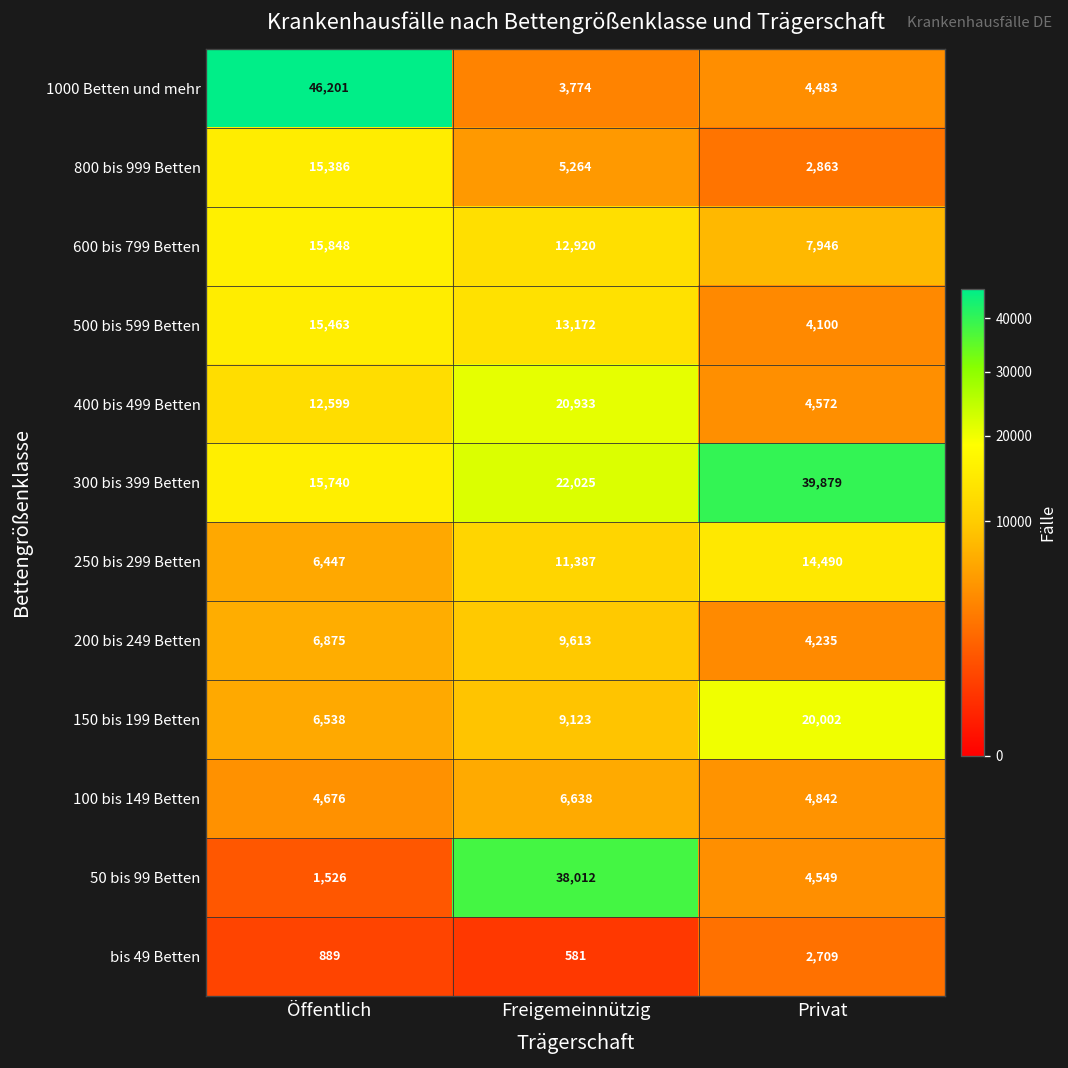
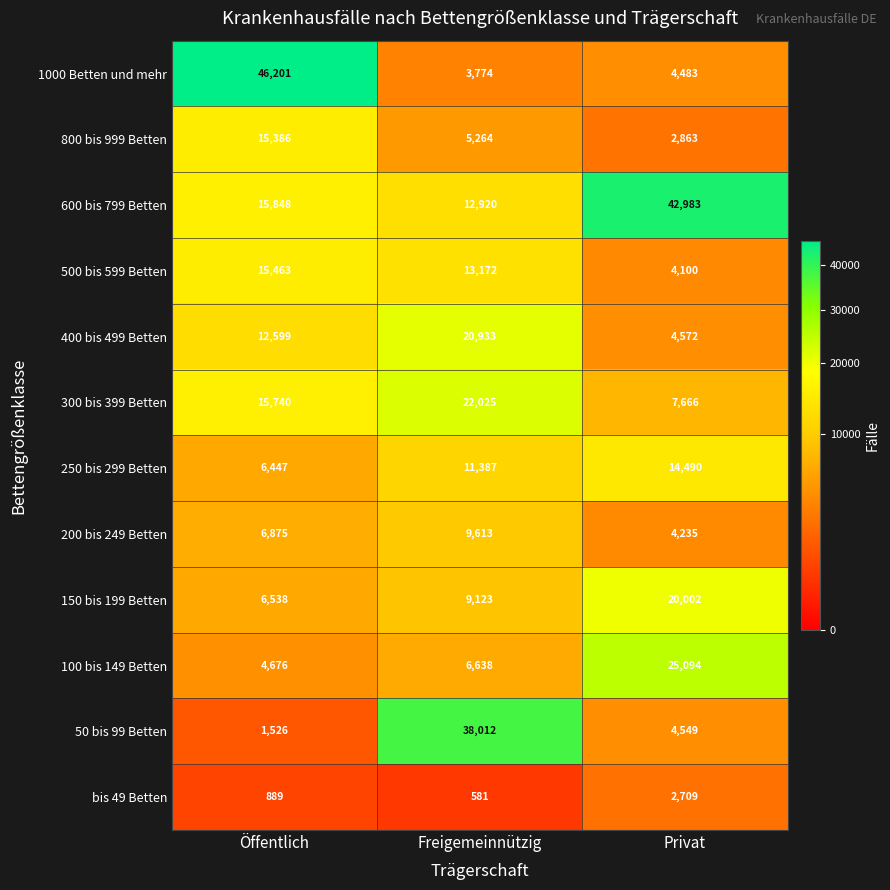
600 bis 799 Betten, Privat: 7,946 -> 42,983
300 bis 399 Betten, Privat: 39,879 -> 7,666
100 bis 149 Betten, Privat: 4,842 -> 25,094
